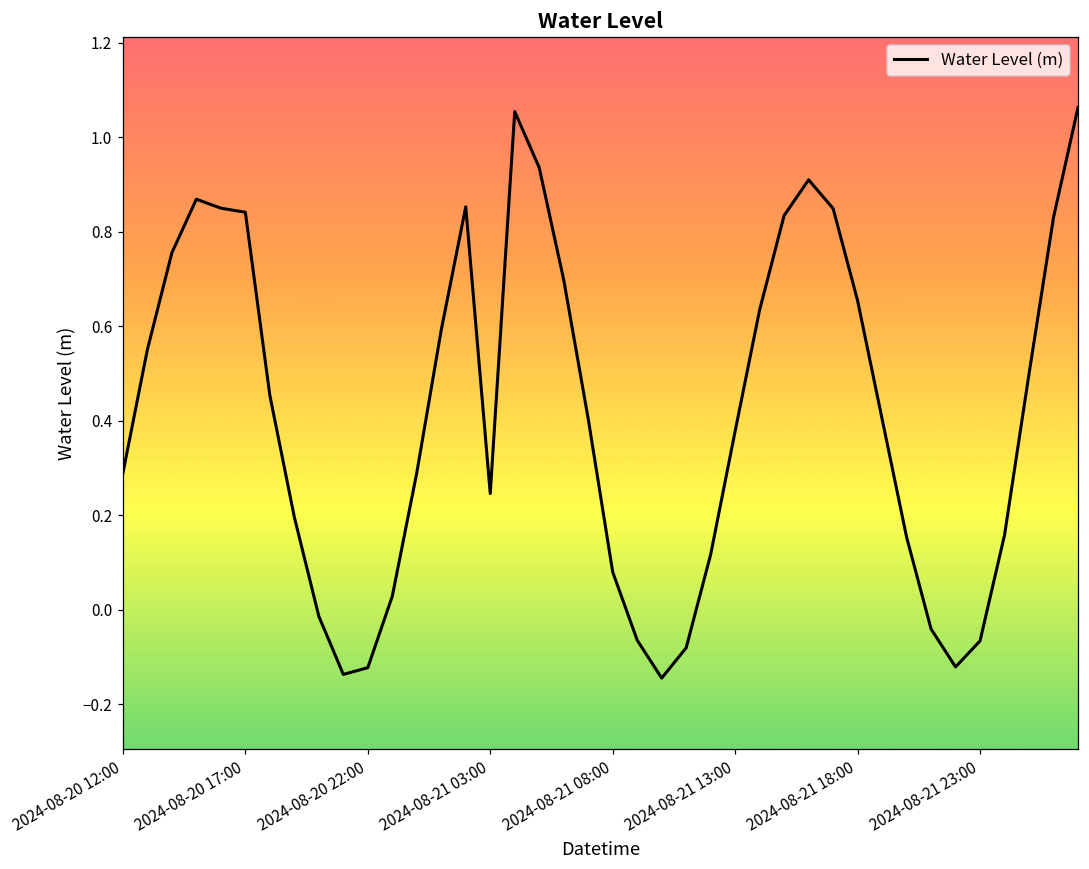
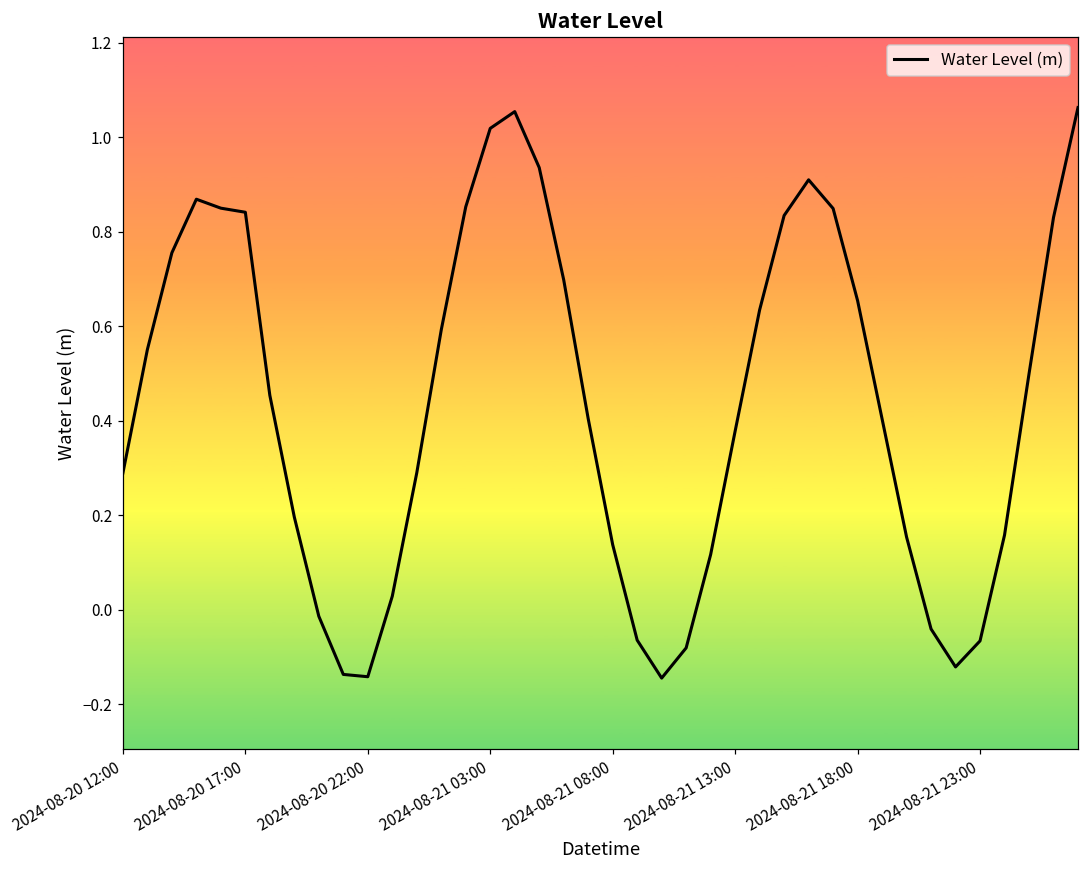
2024-08-20 22:00: -0.12 -> -0.14
2024-08-21 03:00: 0.25 -> 1.02
2024-08-21 08:00: 0.08 -> 0.14
